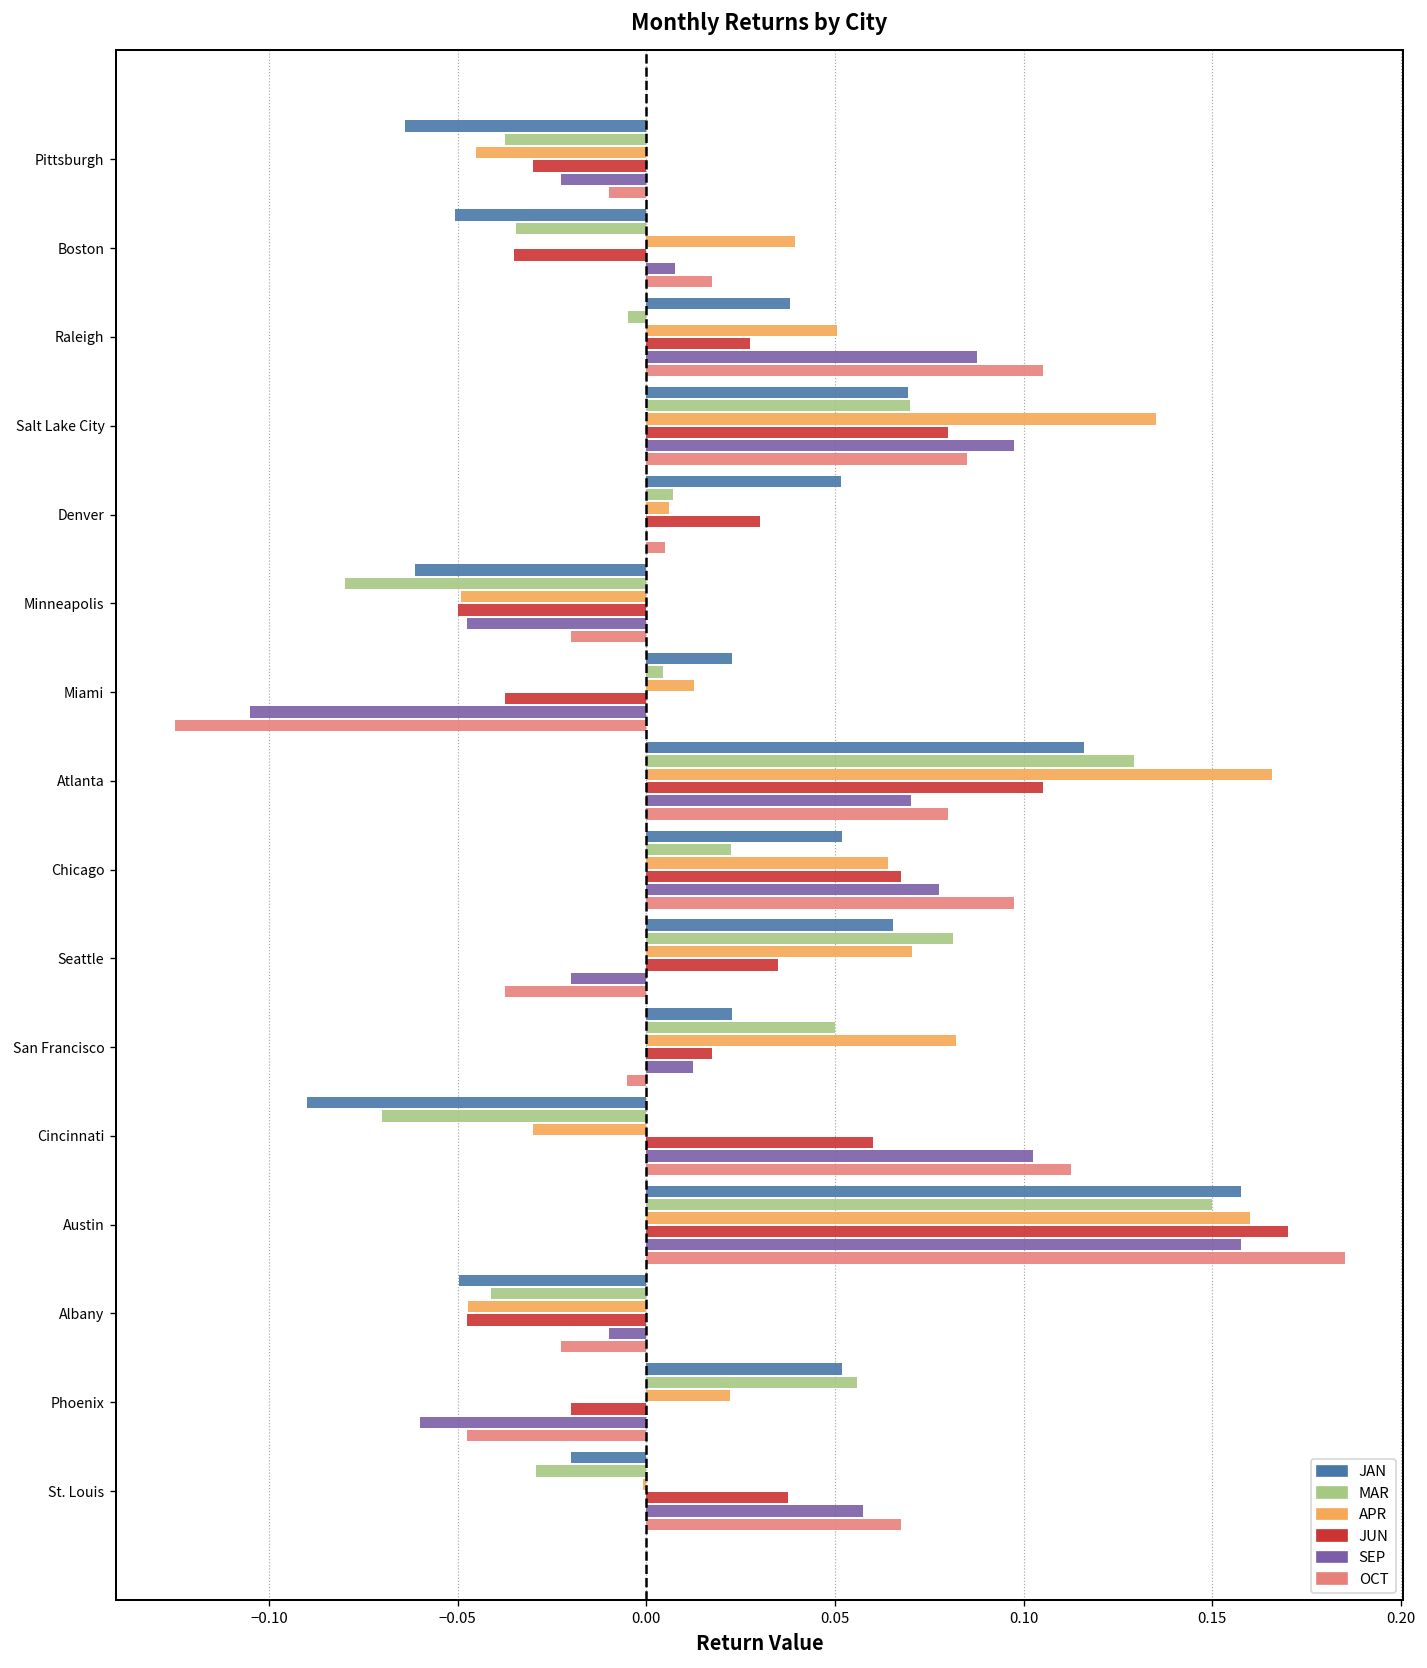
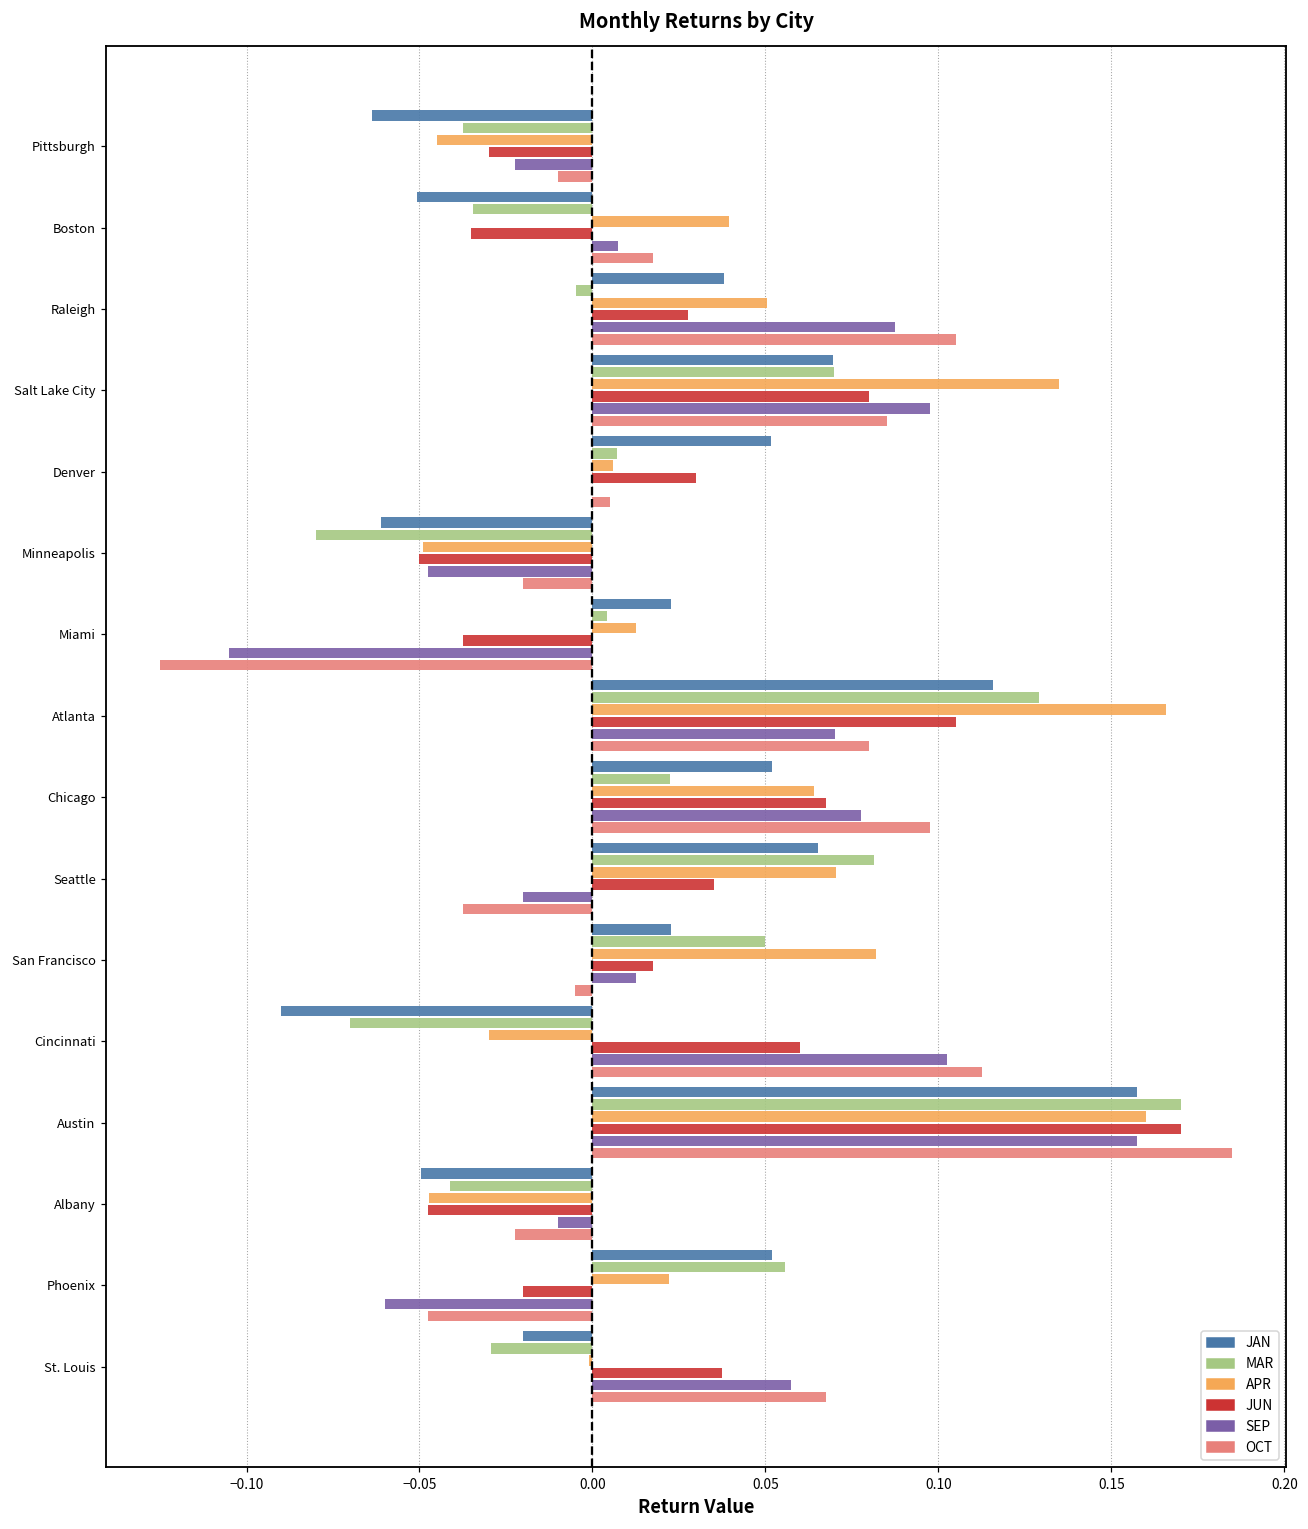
MAR, Austin: 0.15 -> 0.17
